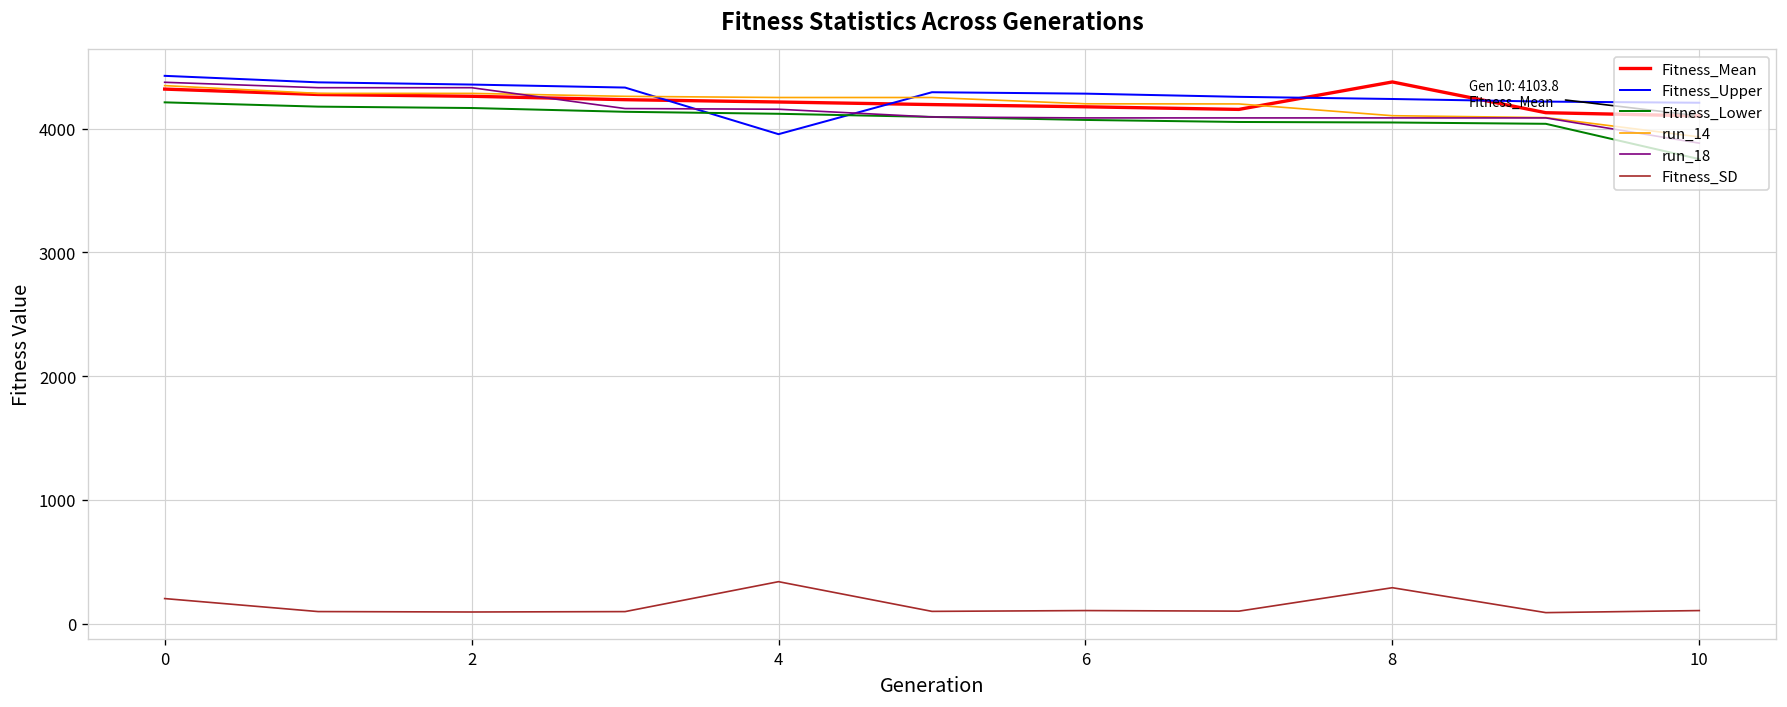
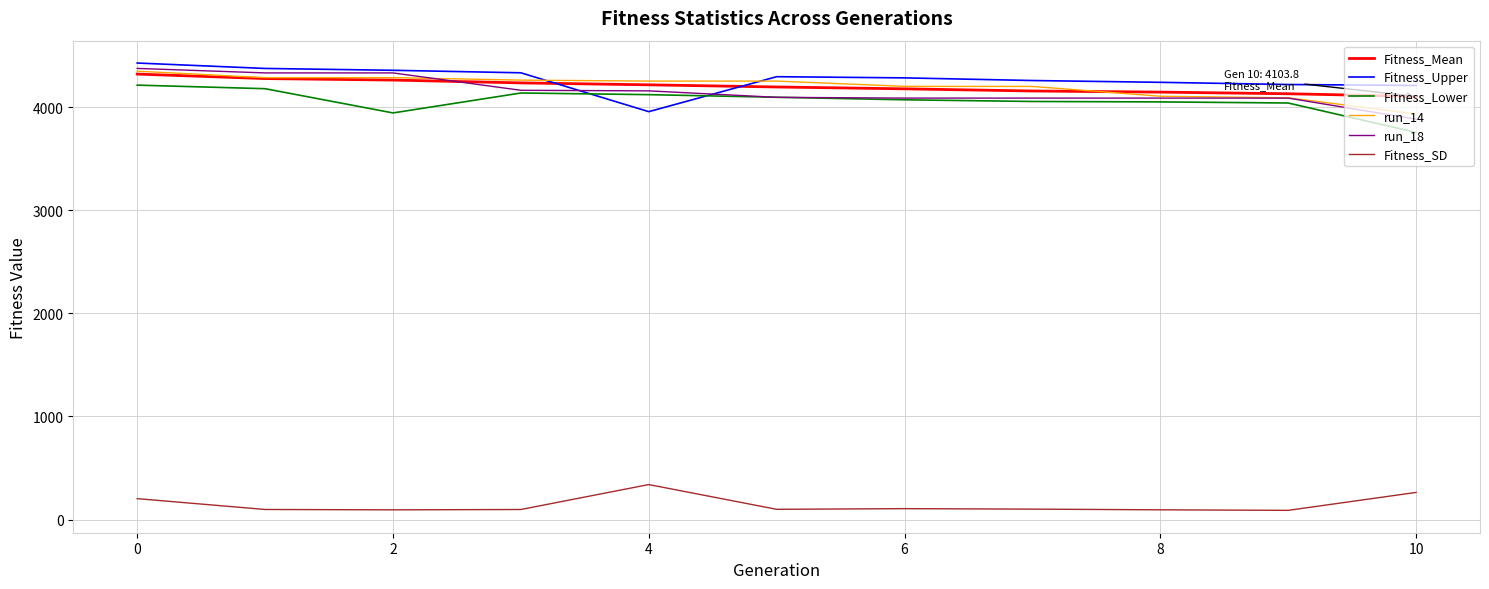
Fitness_Lower, 2: 4170 -> 3940
Fitness_Mean, 8: 4380 -> 4150
Fitness_SD, 8: 290 -> 90
Fitness_SD, 10: 110 -> 260
